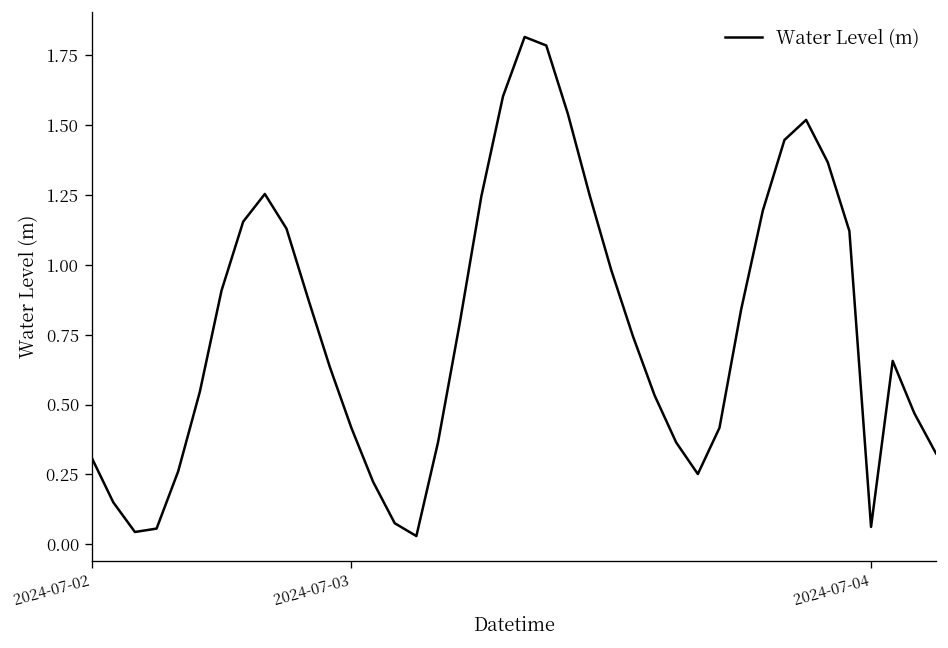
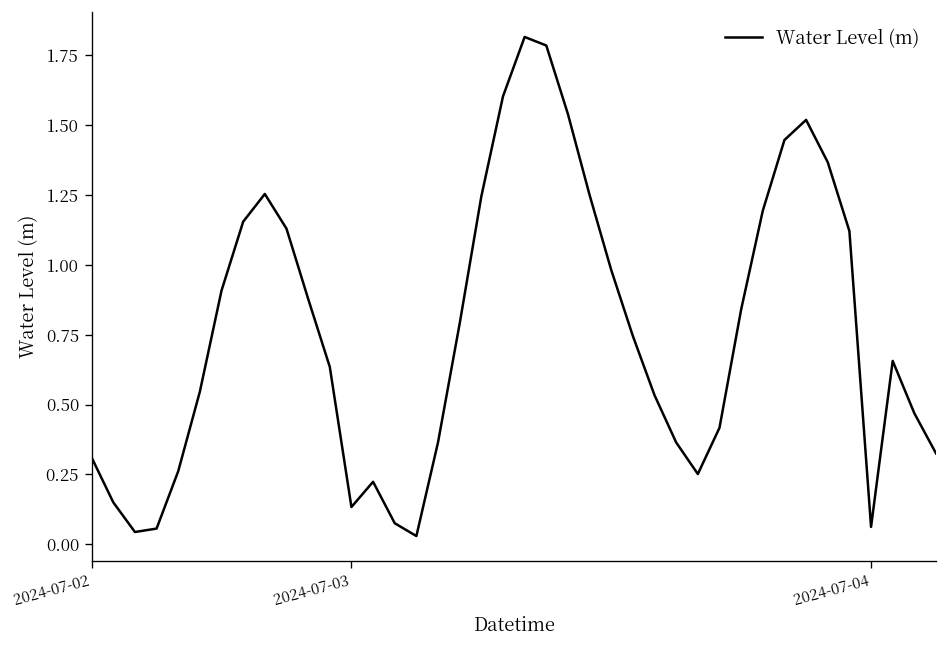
2024-07-03: 0.42 -> 0.13
